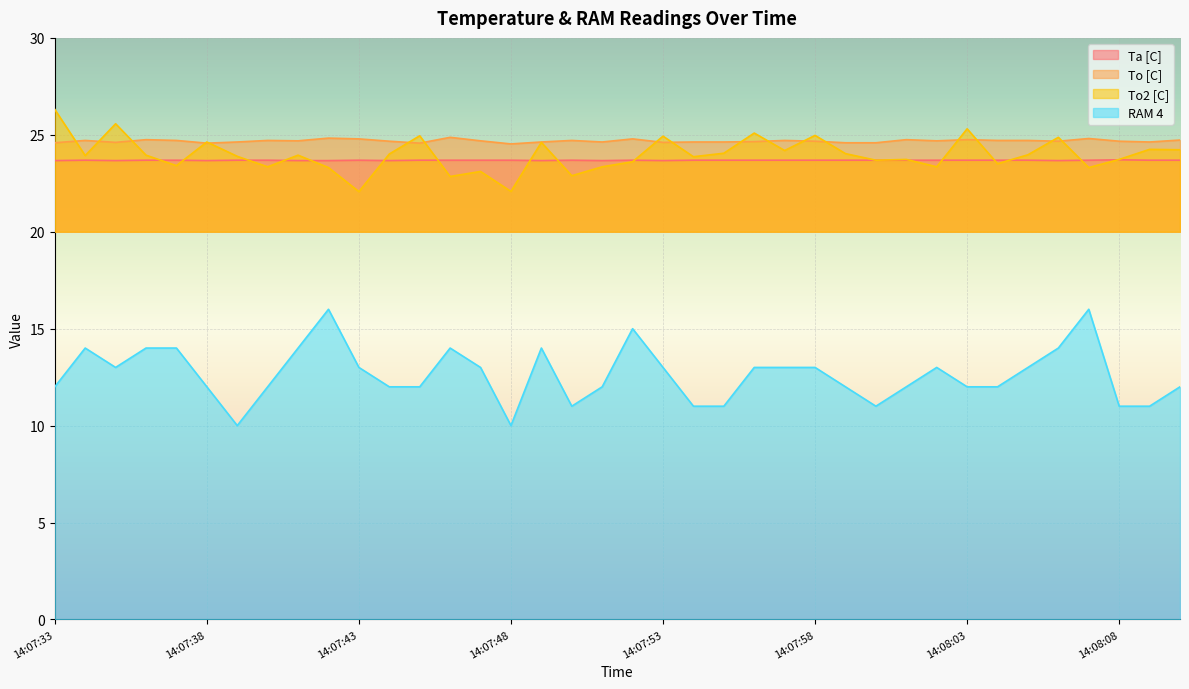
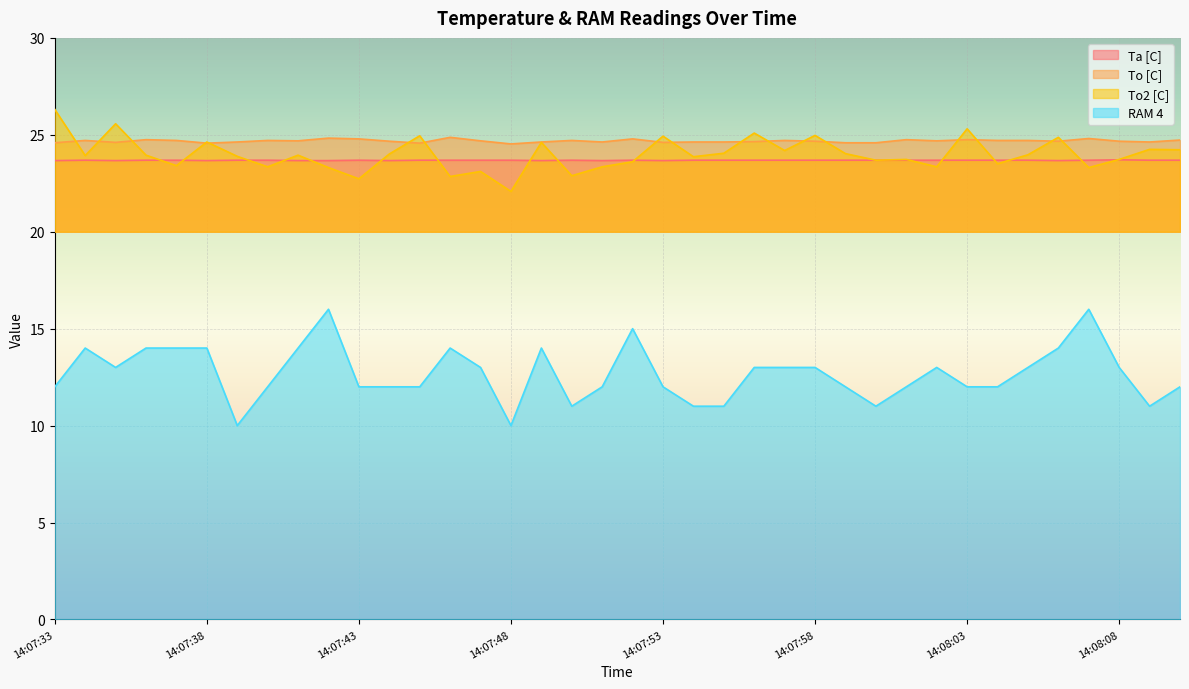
RAM 4, 14:07:38: 12 -> 14
To2 [C], 14:07:43: 22.1 -> 22.7
RAM 4, 14:07:43: 13 -> 12
RAM 4, 14:07:53: 13 -> 12
RAM 4, 14:08:08: 11 -> 13
